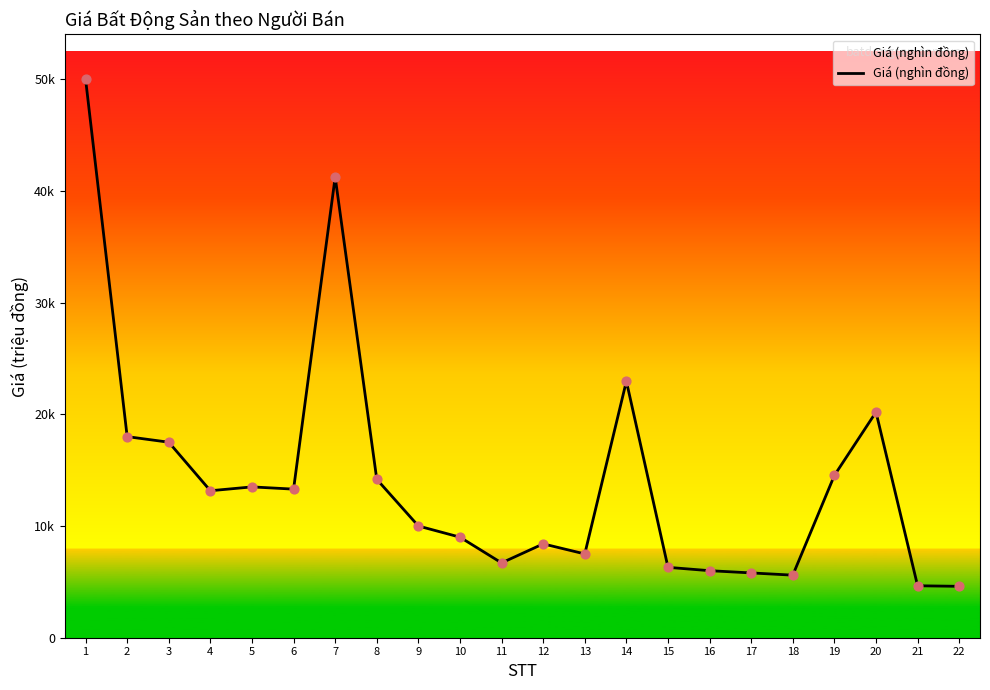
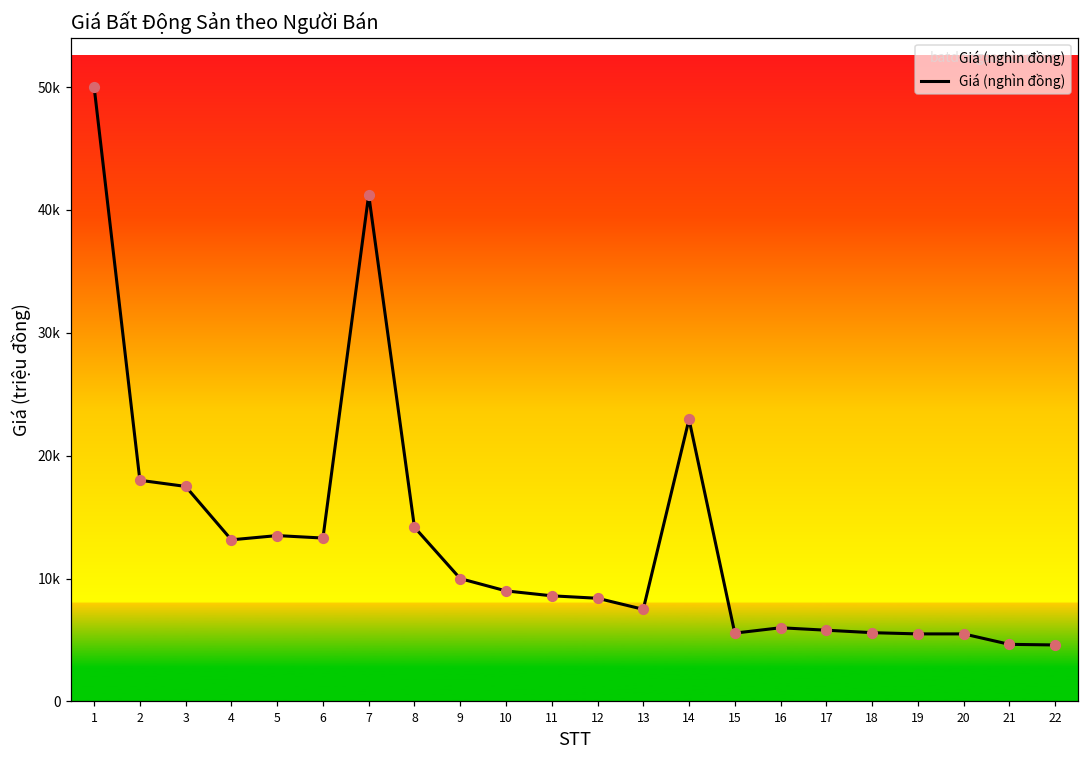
11: 6700 -> 8600
15: 6300 -> 5600
19: 14500 -> 5500
20: 20200 -> 5500
